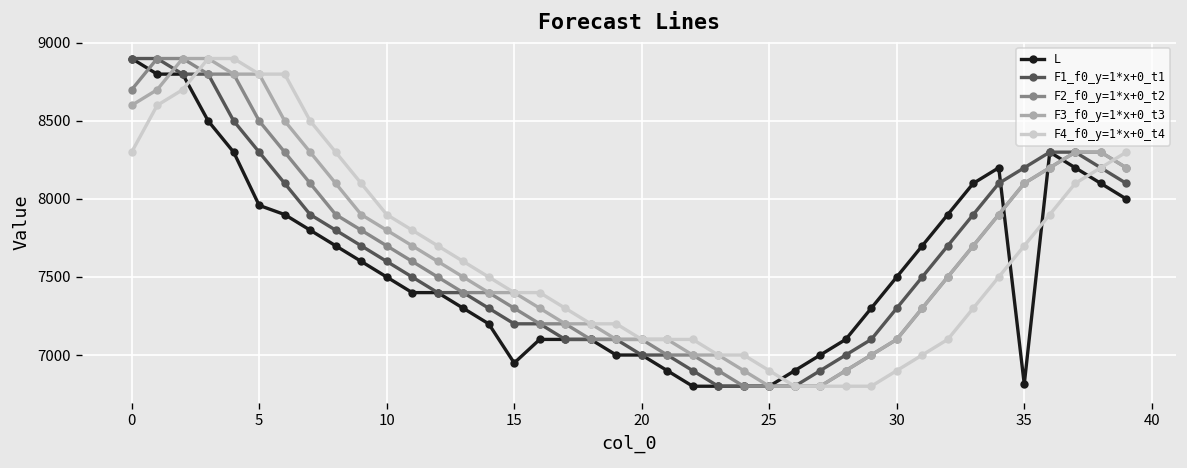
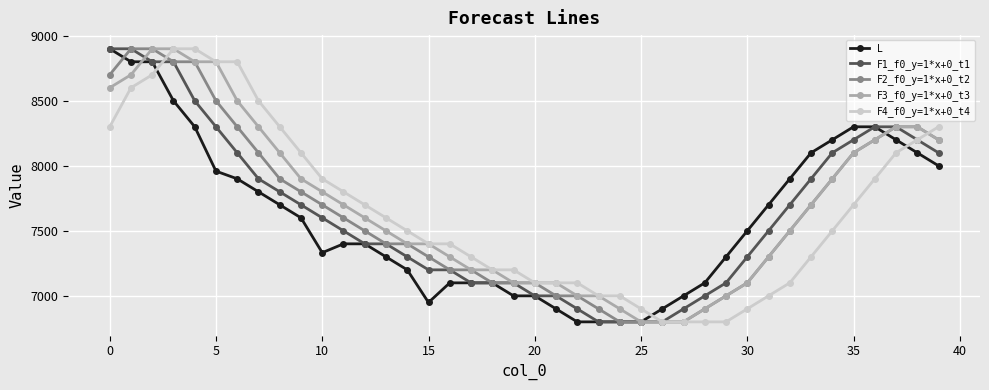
L, 10: 7500 -> 7330
L, 35: 6810 -> 8300
